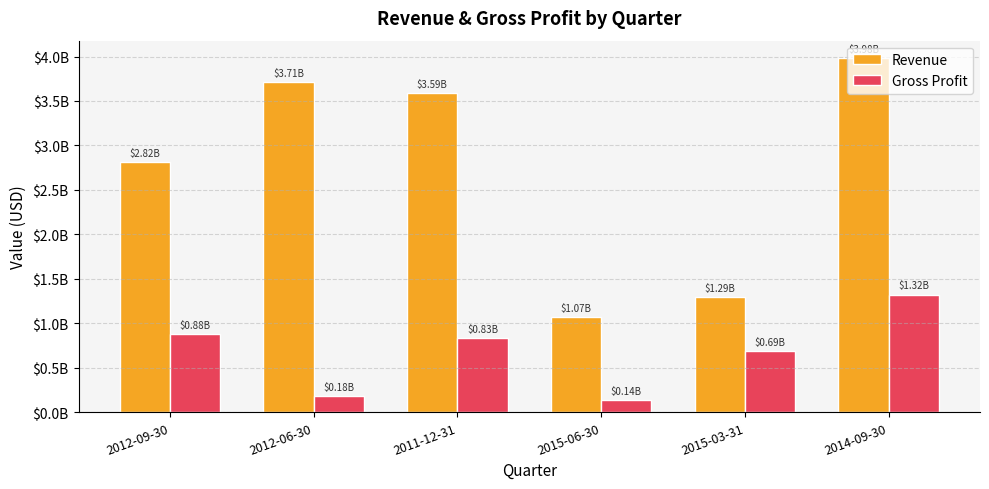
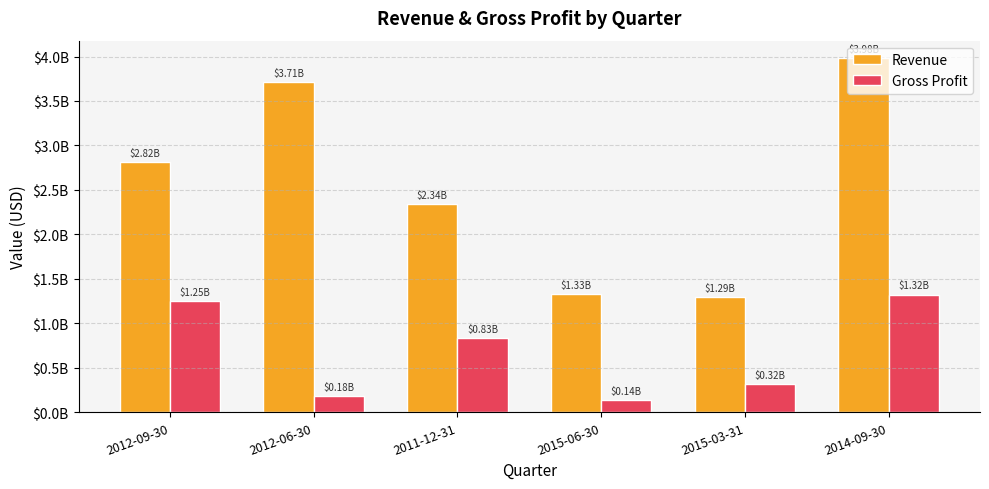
Gross Profit, 2012-09-30: $0.88B -> $1.25B
Revenue, 2011-12-31: $3.59B -> $2.34B
Revenue, 2015-06-30: $1.07B -> $1.33B
Gross Profit, 2015-03-31: $0.69B -> $0.32B
